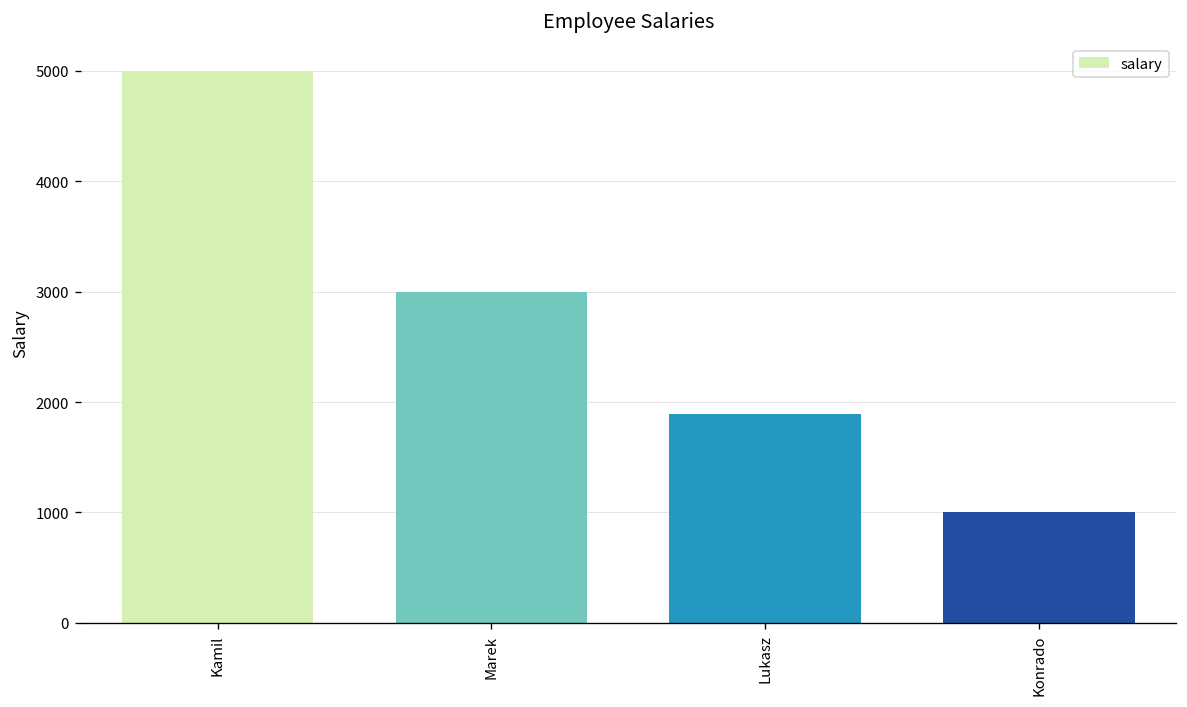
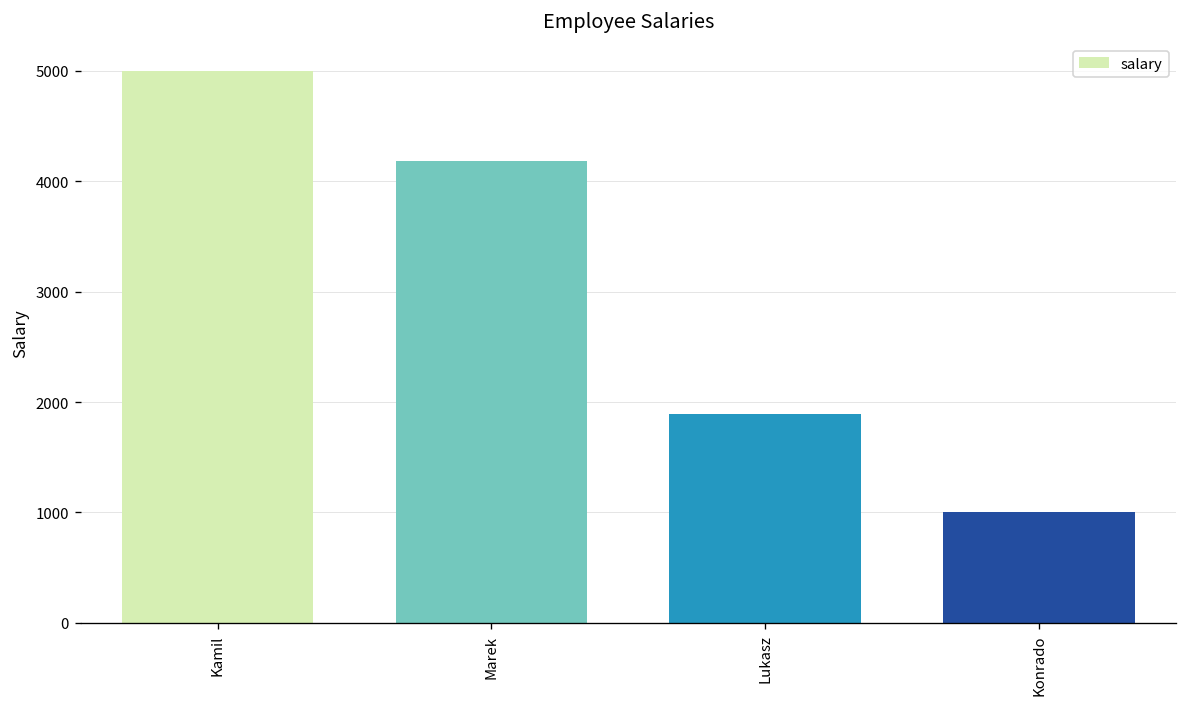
Marek: 3000 -> 4200
